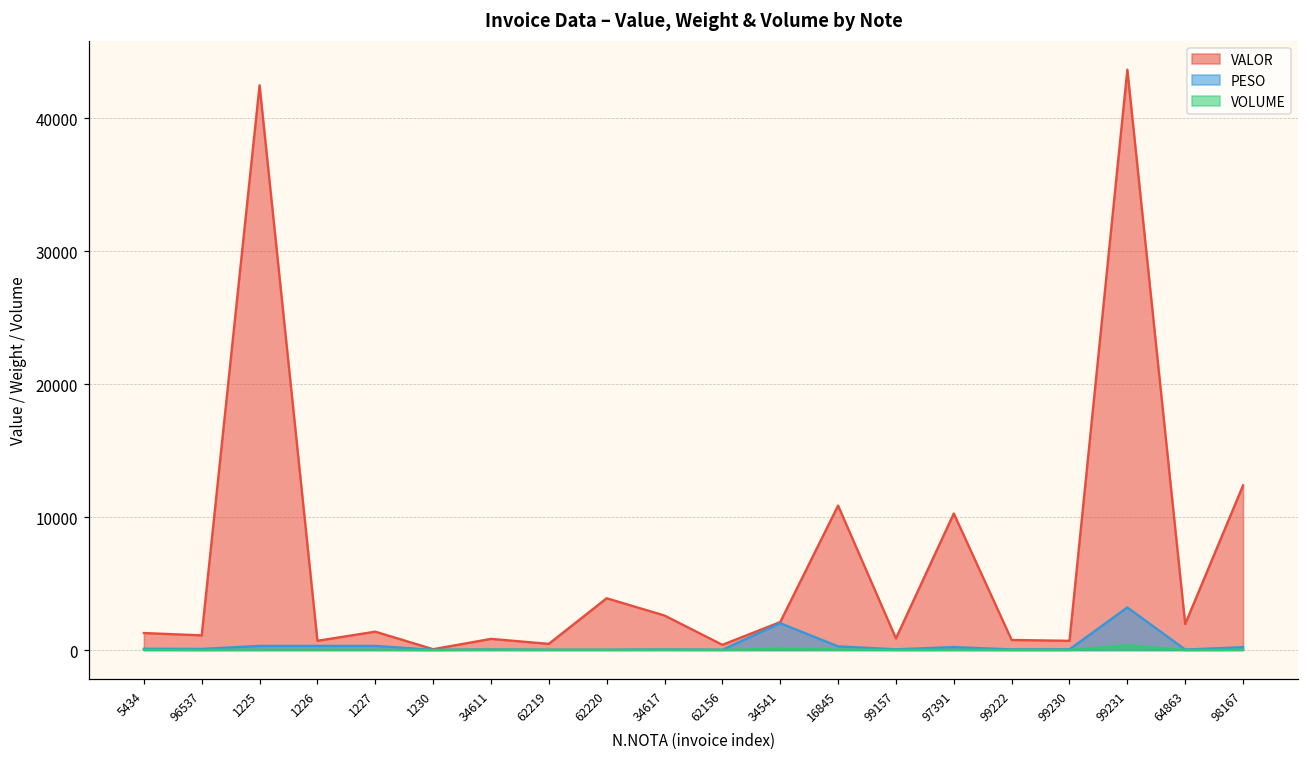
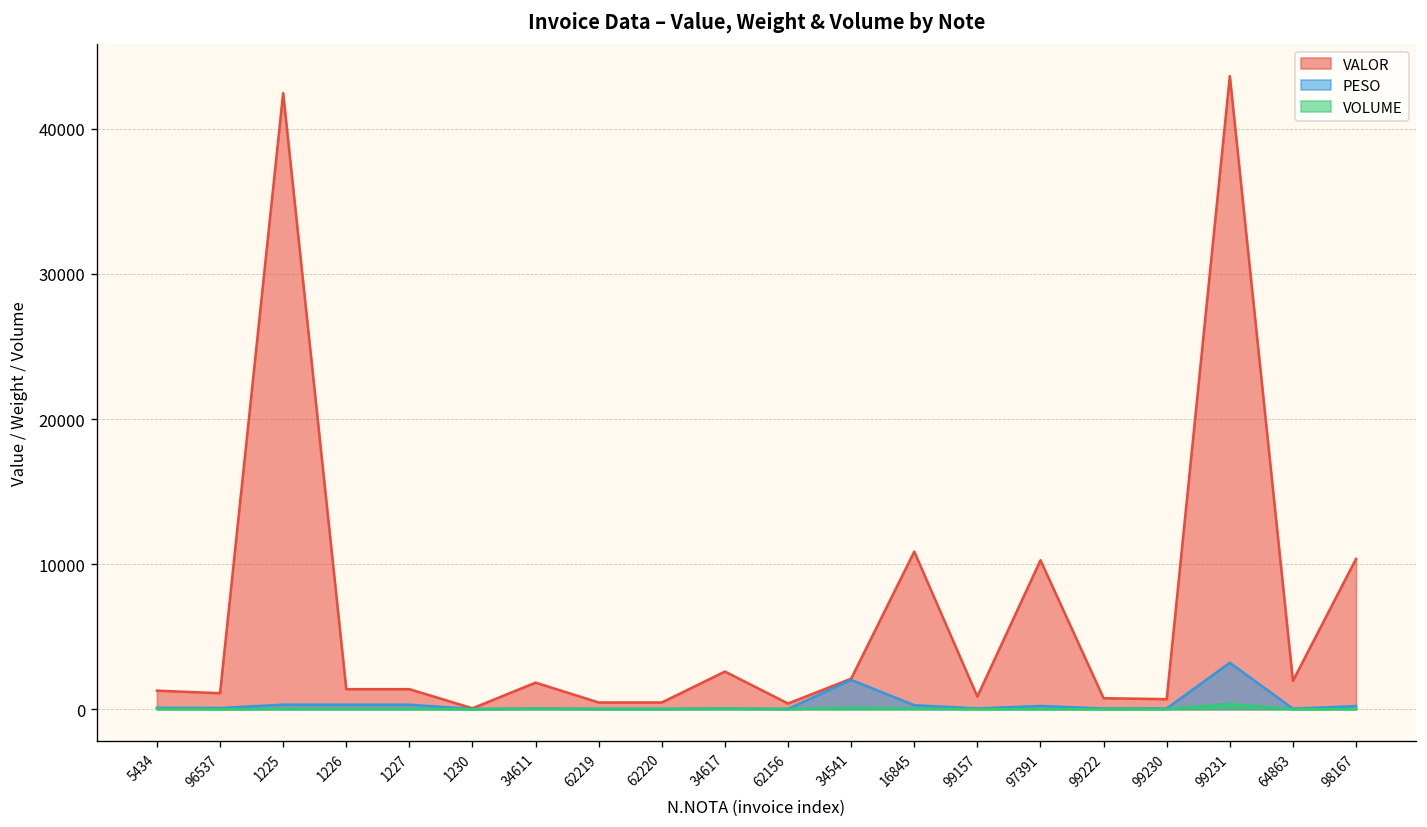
VALOR, 1226: 700 -> 1400
VALOR, 34611: 800 -> 1800
VALOR, 62220: 3900 -> 500
VALOR, 98167: 12400 -> 10400
